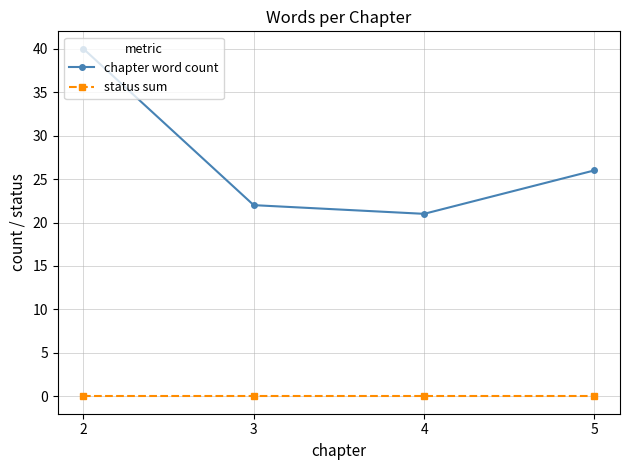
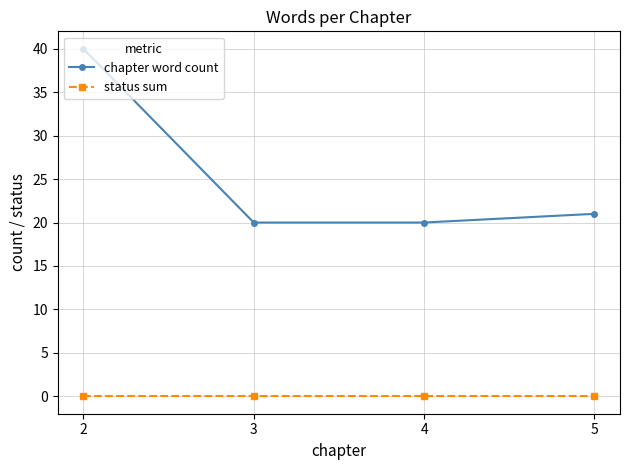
chapter word count, 3: 22 -> 20
chapter word count, 4: 21 -> 20
chapter word count, 5: 26 -> 21
